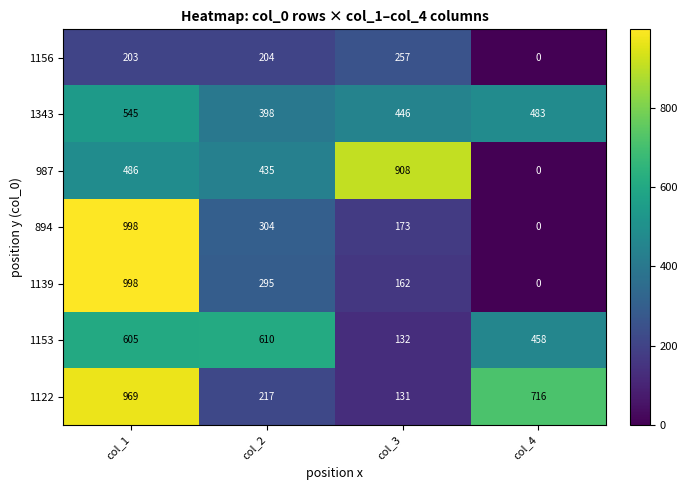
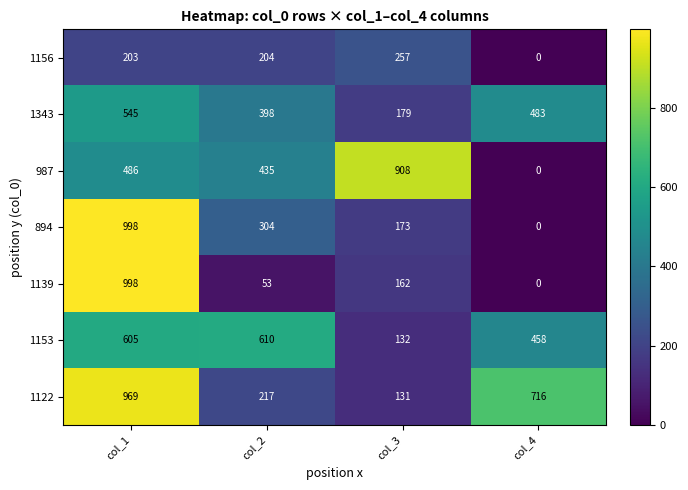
1343, col_3: 446 -> 179
1139, col_2: 295 -> 53
